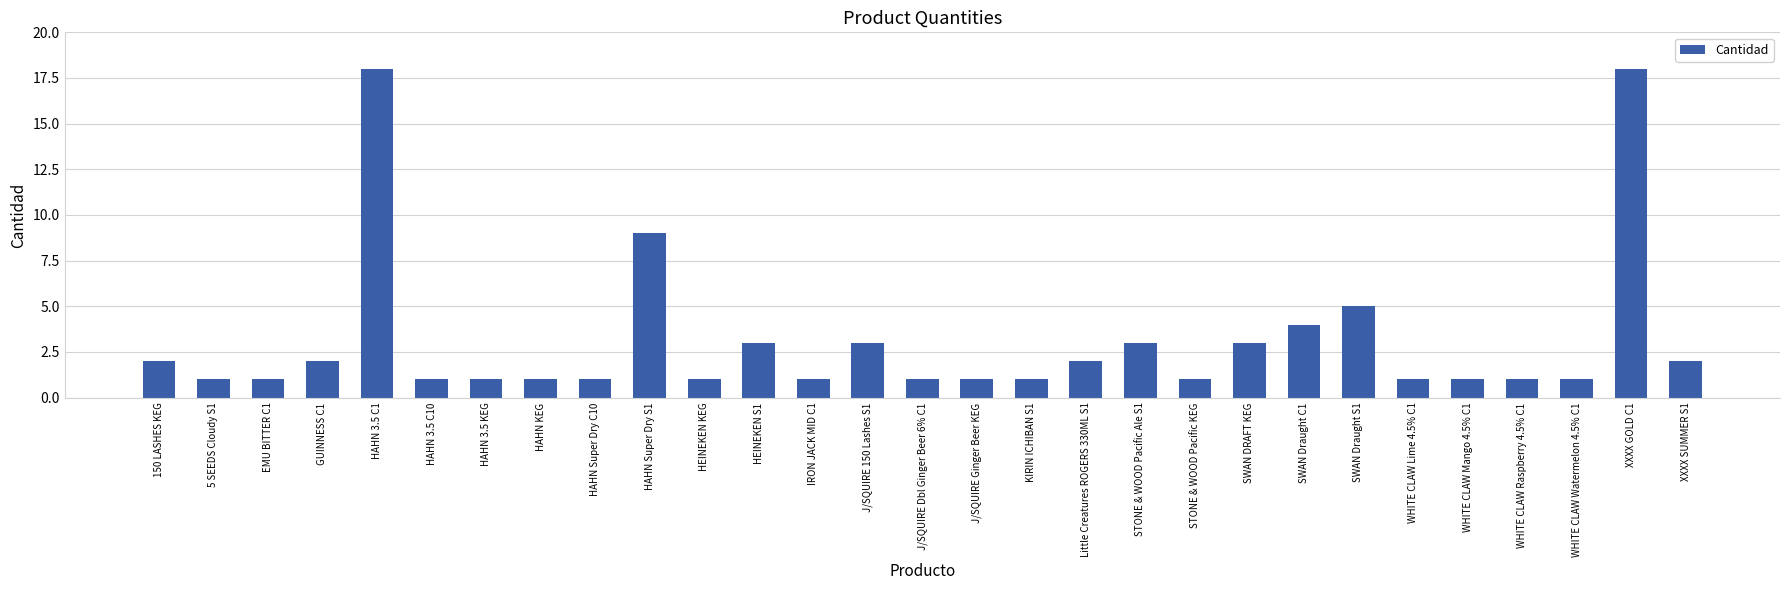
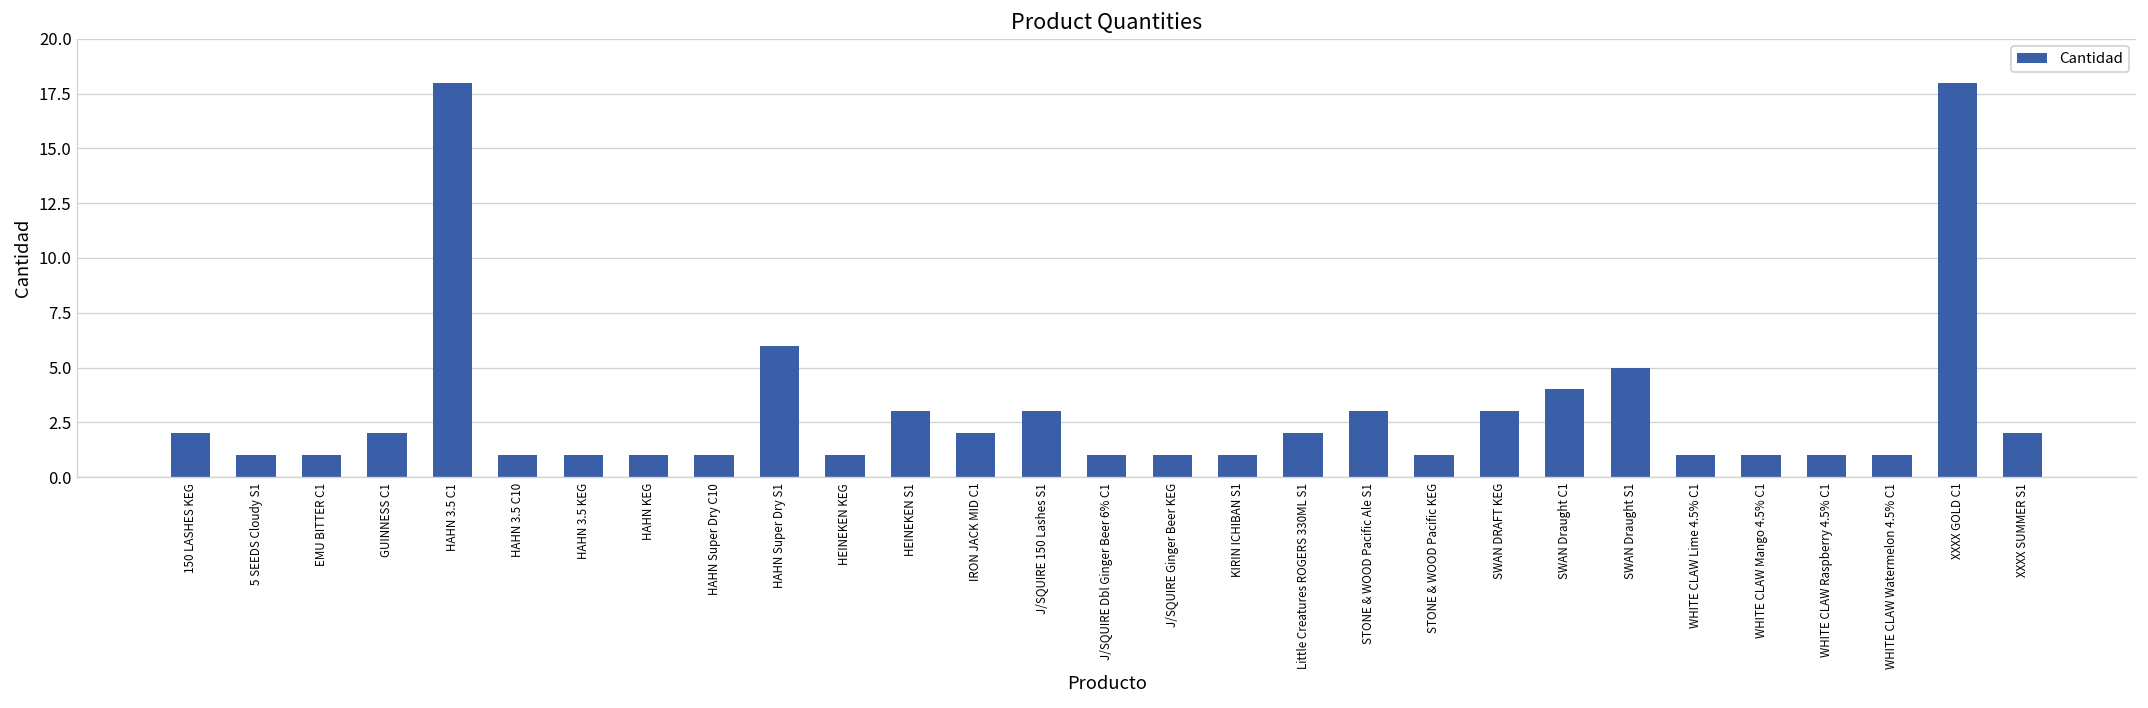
HAHN Super Dry S1: 9 -> 6
IRON JACK MID C1: 1 -> 2
